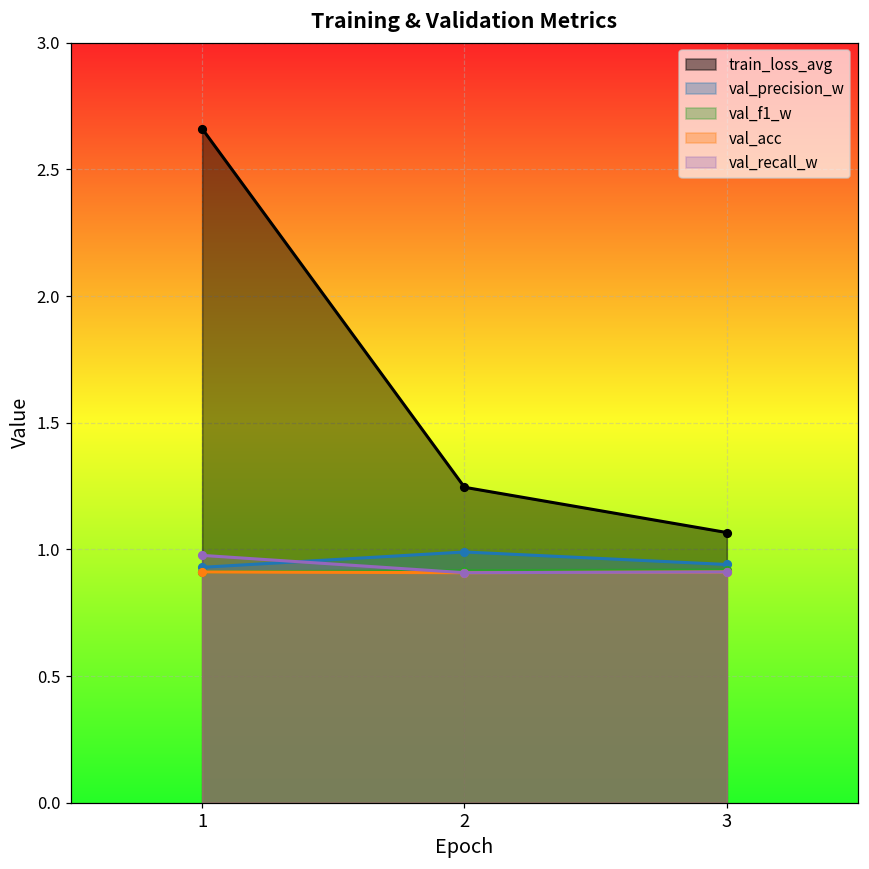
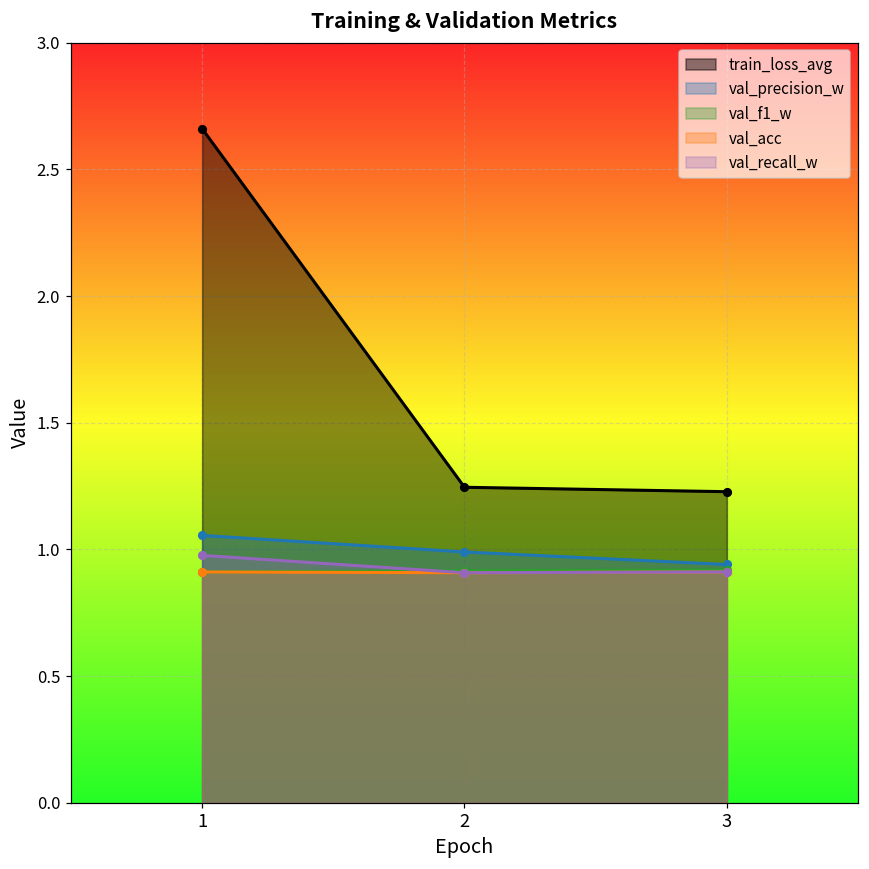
val_precision_w, 1: 0.93 -> 1.06
train_loss_avg, 3: 1.07 -> 1.23
